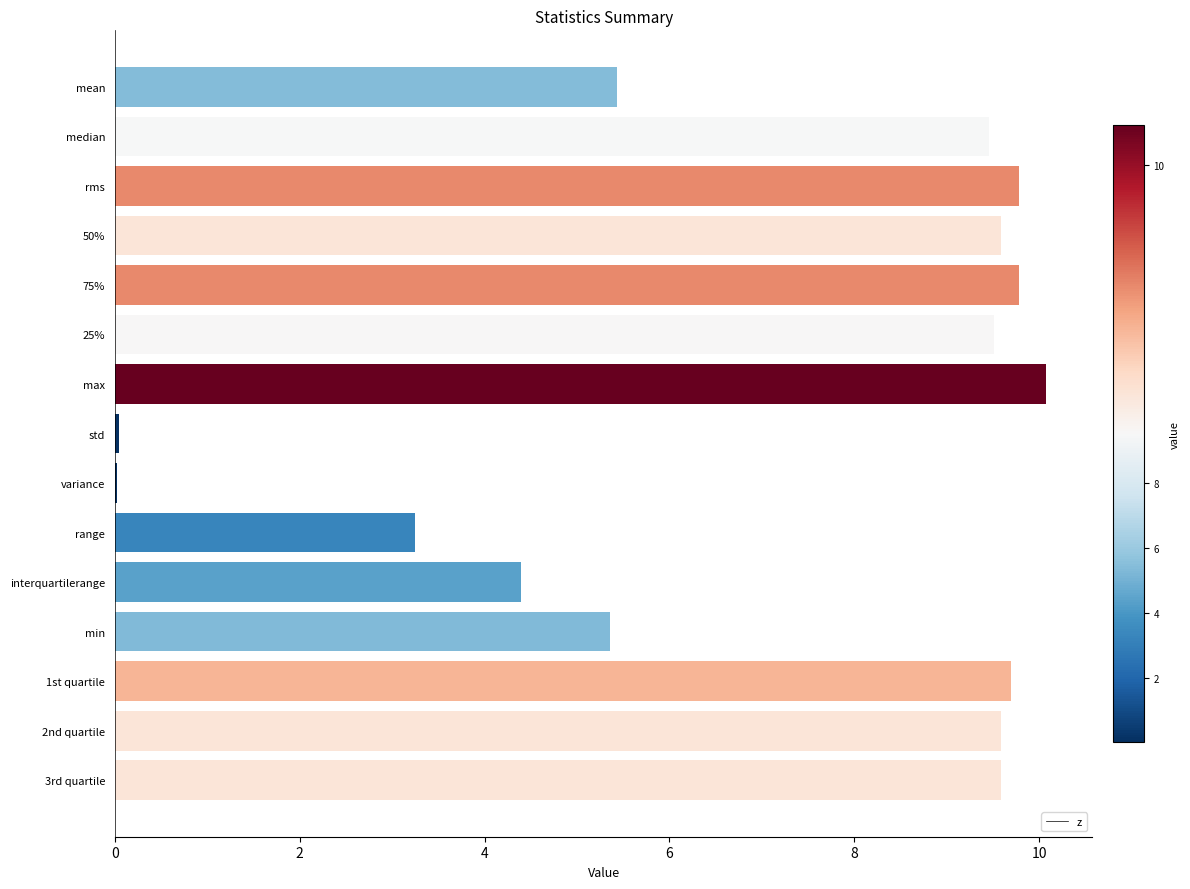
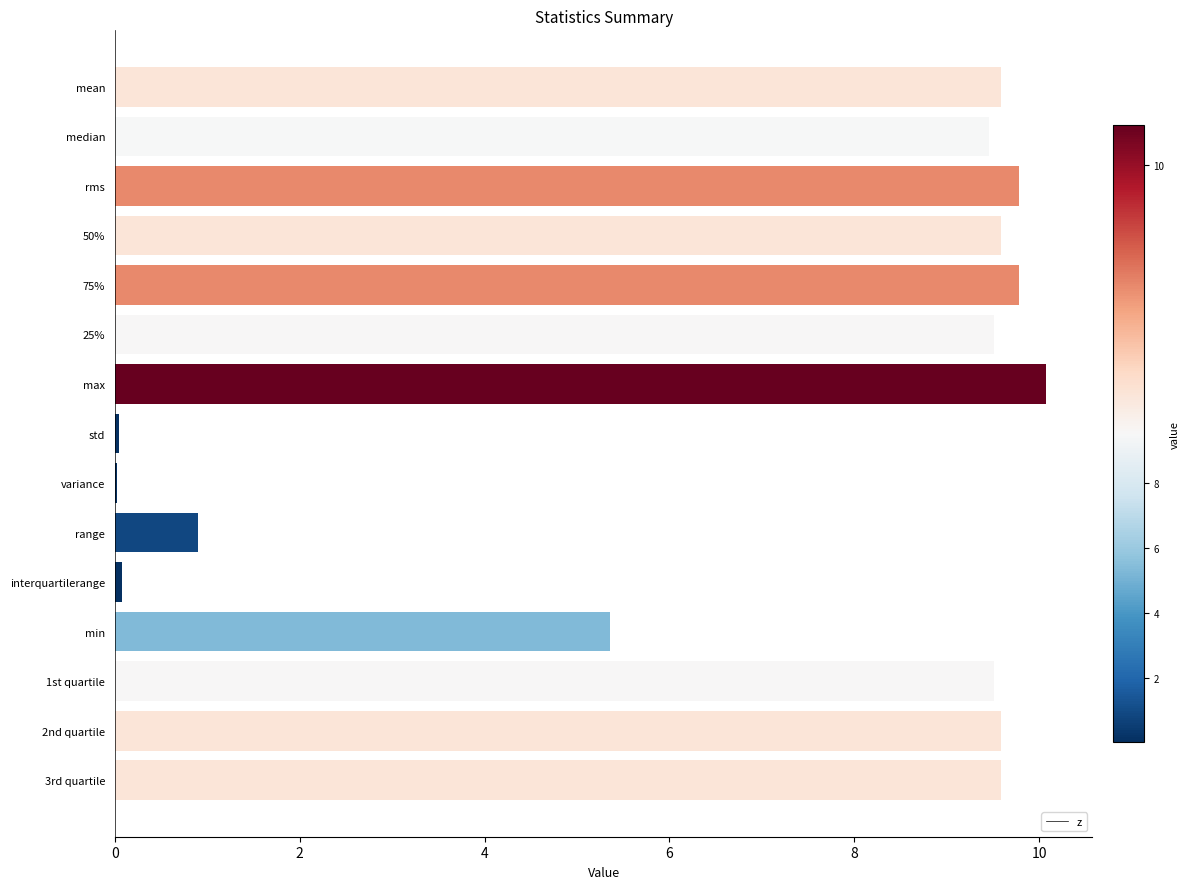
mean: 5.4 -> 9.6
range: 3.3 -> 0.9
interquartilerange: 4.4 -> 0.1
1st quartile: 9.7 -> 9.5
